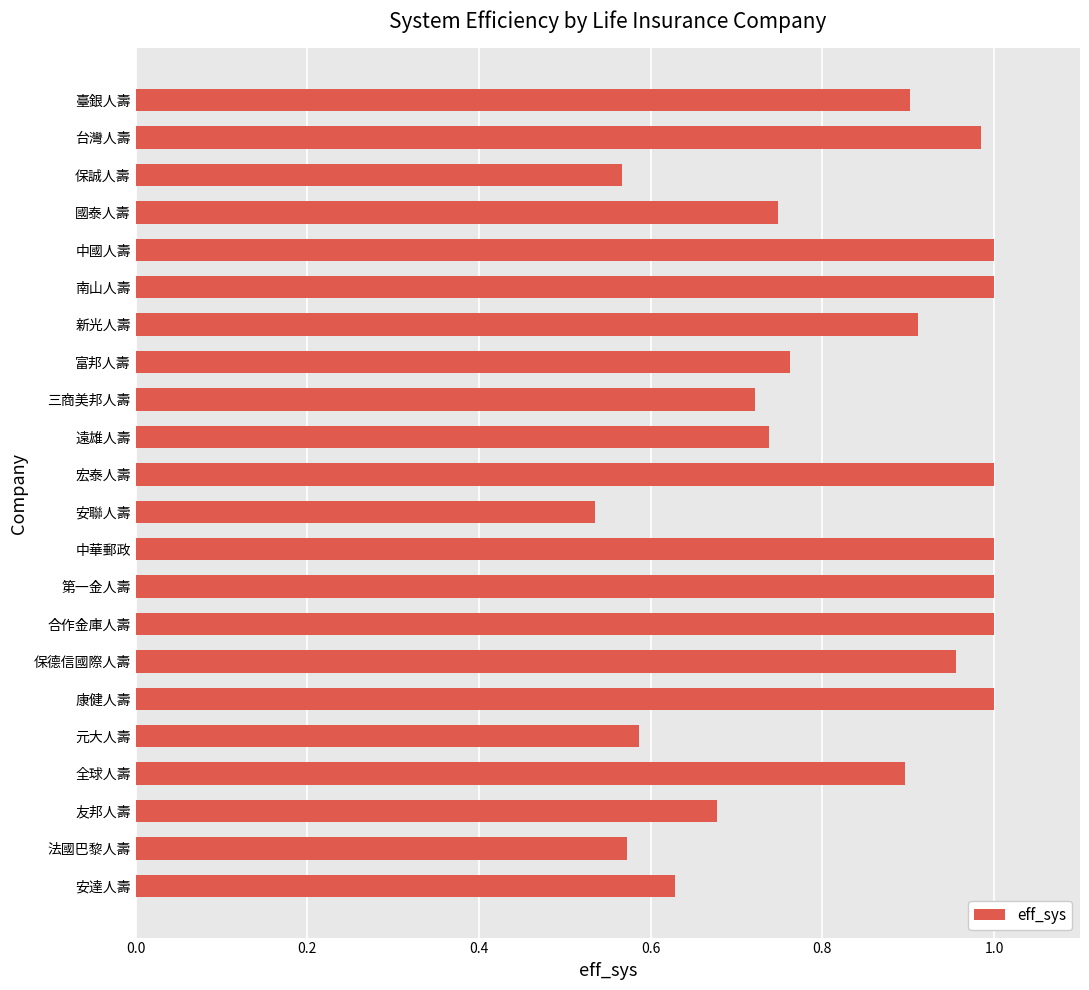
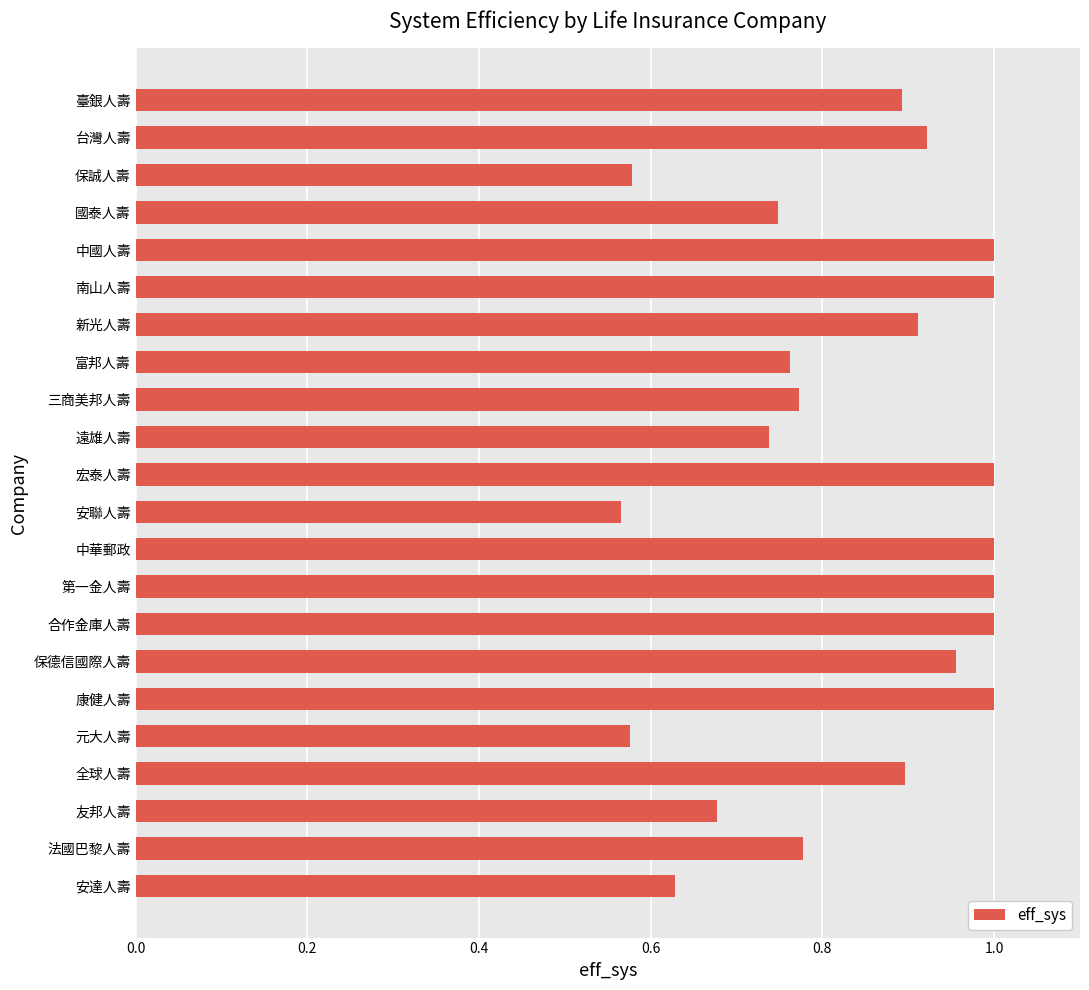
臺銀人壽: 0.90 -> 0.89
台灣人壽: 0.98 -> 0.92
保誠人壽: 0.57 -> 0.58
三商美邦人壽: 0.72 -> 0.77
安聯人壽: 0.54 -> 0.57
元大人壽: 0.59 -> 0.58
法國巴黎人壽: 0.57 -> 0.78
